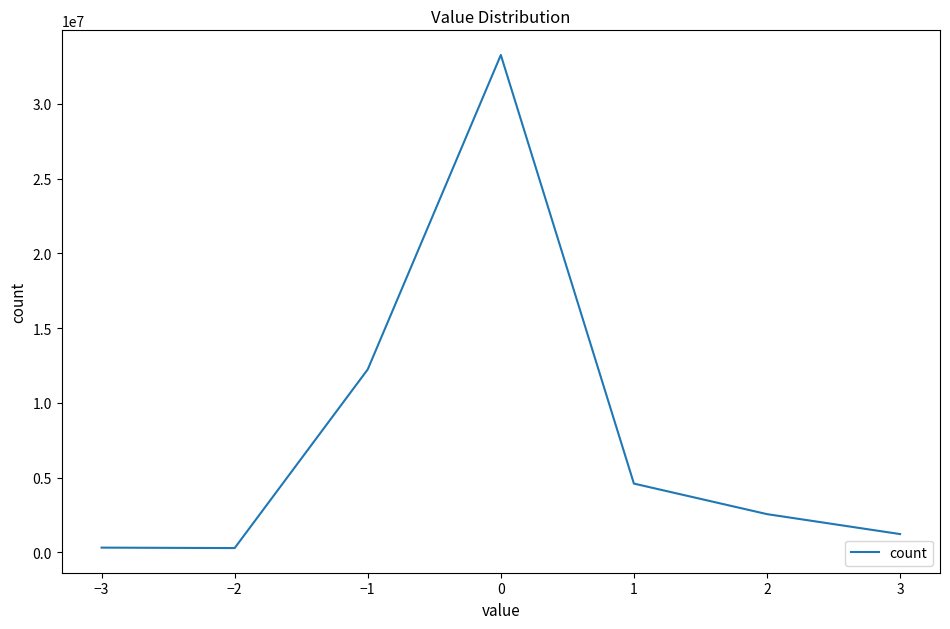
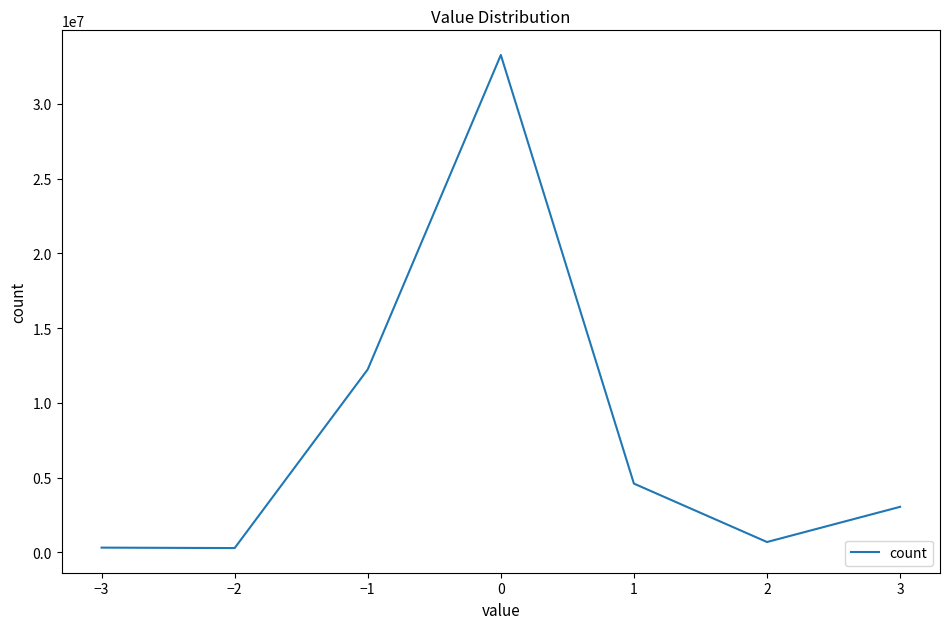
2: 2600000 -> 700000
3: 1200000 -> 3000000
